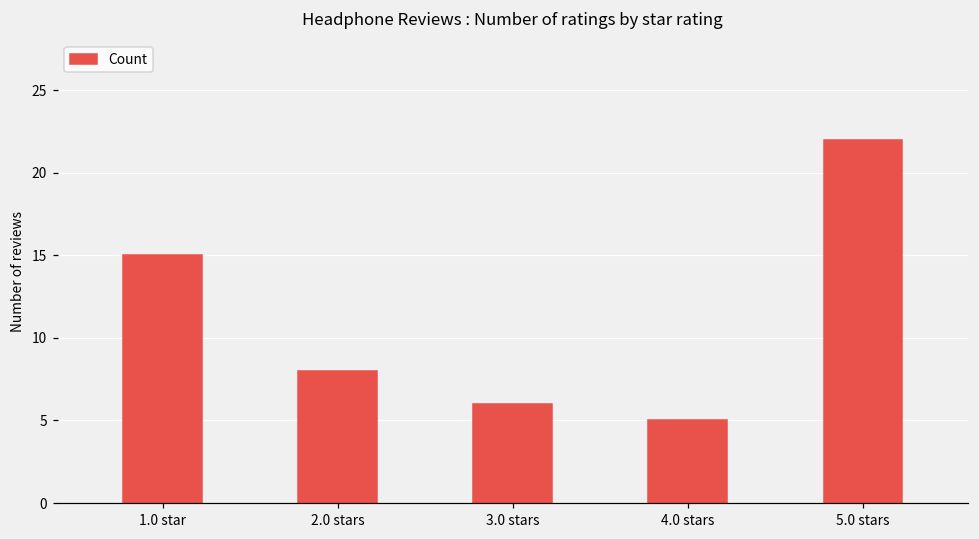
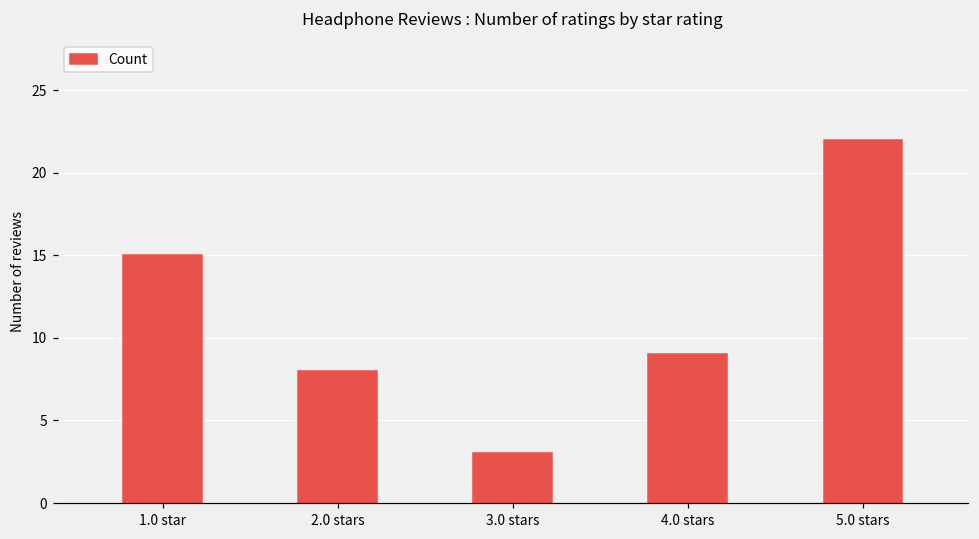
3.0 stars: 6 -> 3
4.0 stars: 5 -> 9
